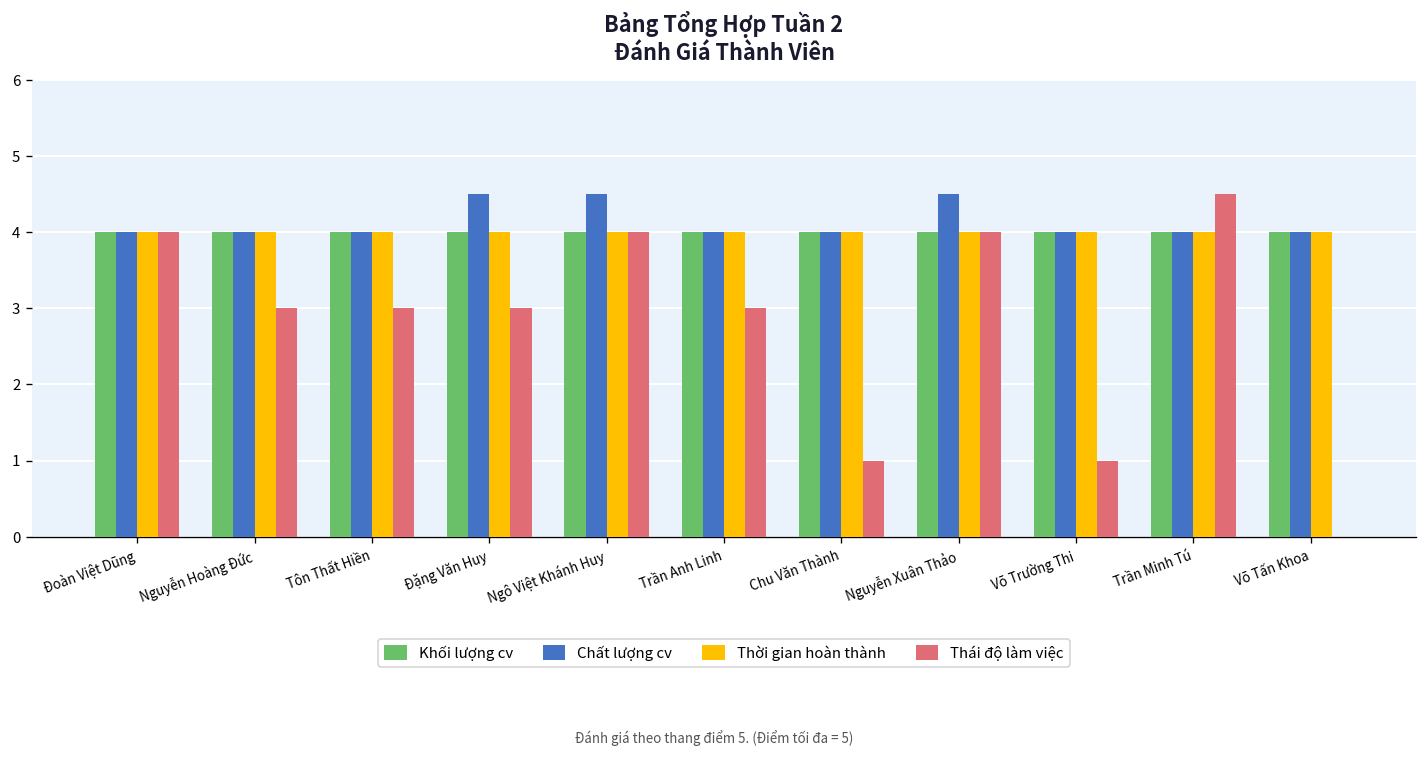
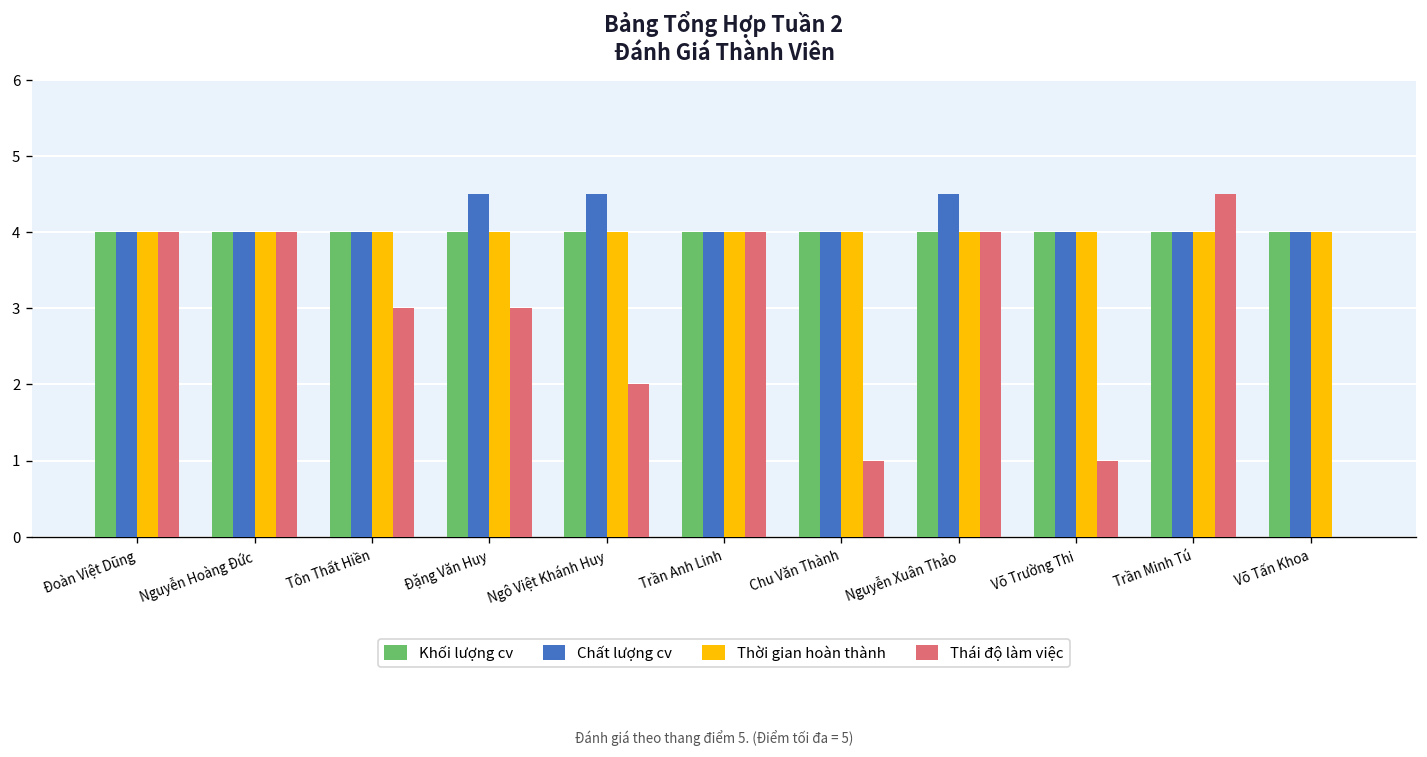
Thái độ làm việc, Nguyễn Hoàng Đức: 3 -> 4
Thái độ làm việc, Ngô Việt Khánh Huy: 4 -> 2
Thái độ làm việc, Trần Anh Linh: 3 -> 4
